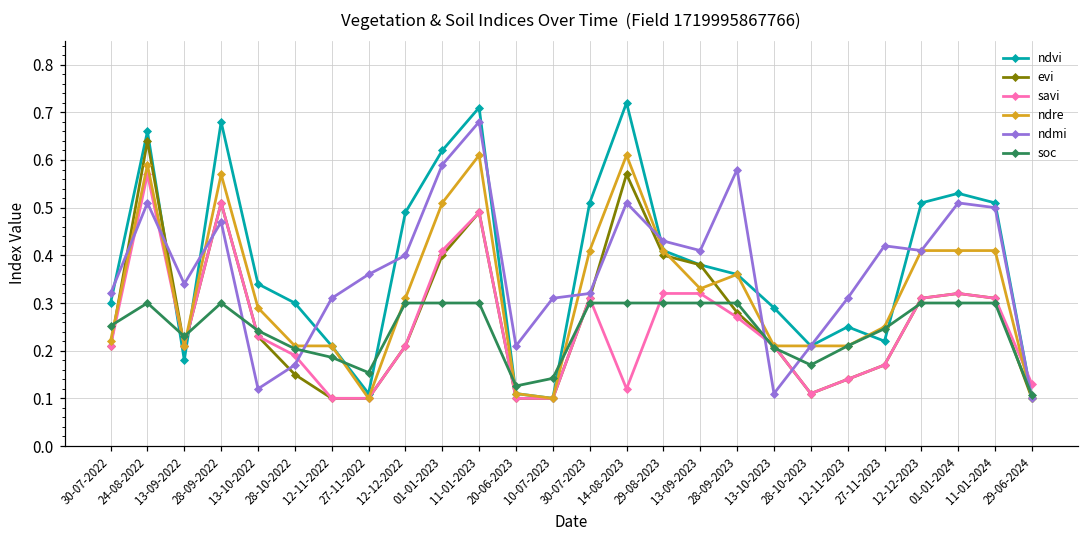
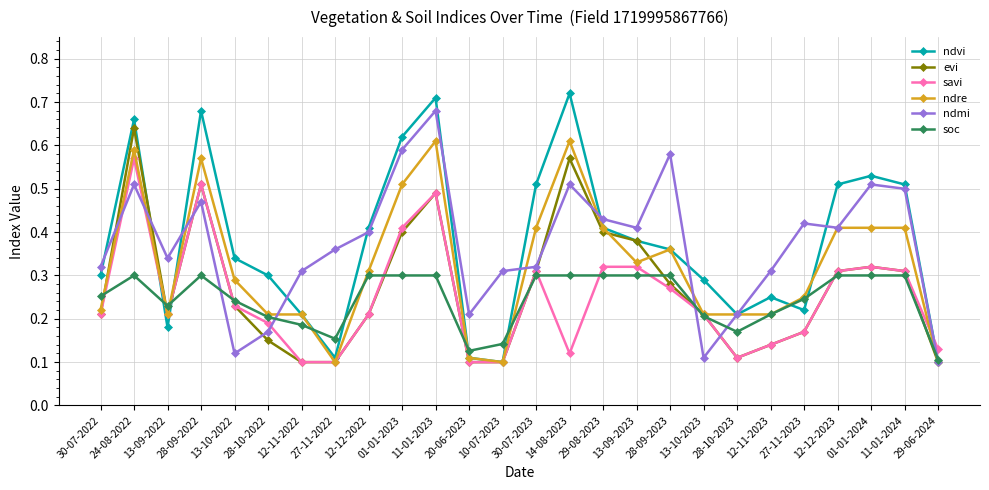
ndvi, 12-12-2022: 0.49 -> 0.41
